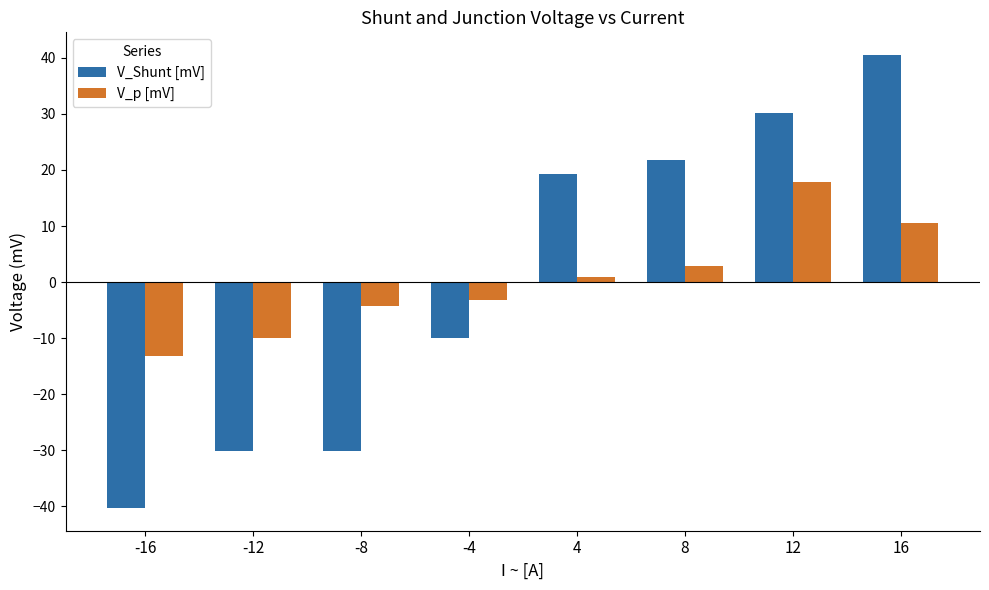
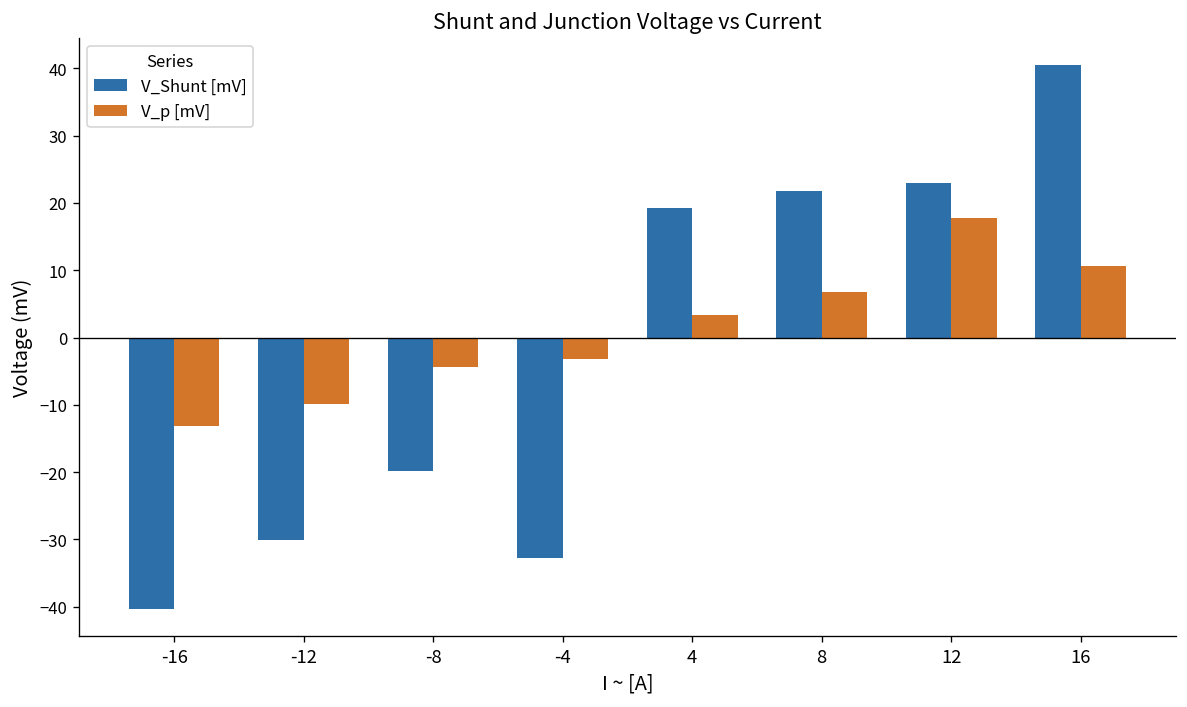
V_Shunt [mV], -8: -30 -> -20
V_Shunt [mV], -4: -10 -> -33
V_p [mV], 4: 1 -> 3
V_p [mV], 8: 3 -> 7
V_Shunt [mV], 12: 30 -> 23
